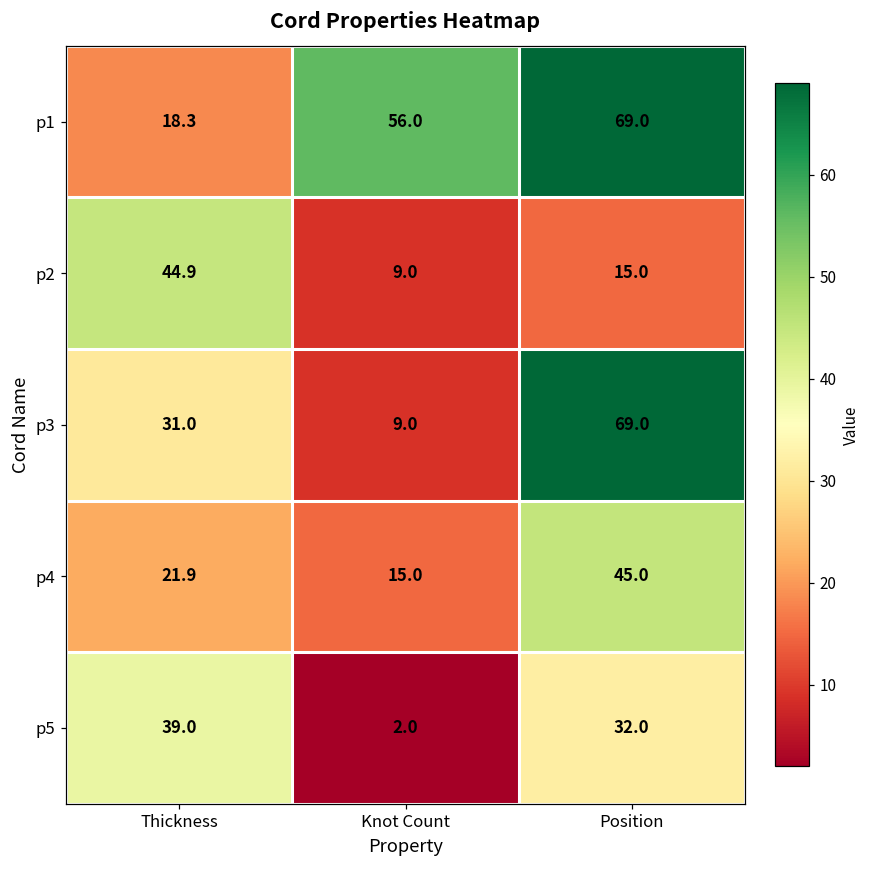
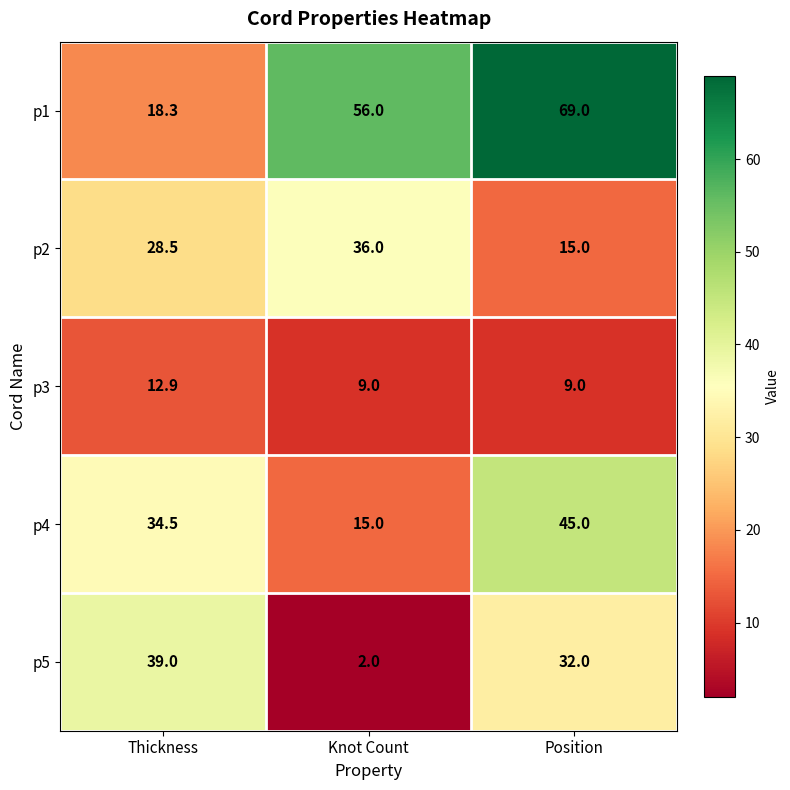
p2, Thickness: 44.9 -> 28.5
p2, Knot Count: 9.0 -> 36.0
p3, Thickness: 31.0 -> 12.9
p3, Position: 69.0 -> 9.0
p4, Thickness: 21.9 -> 34.5
